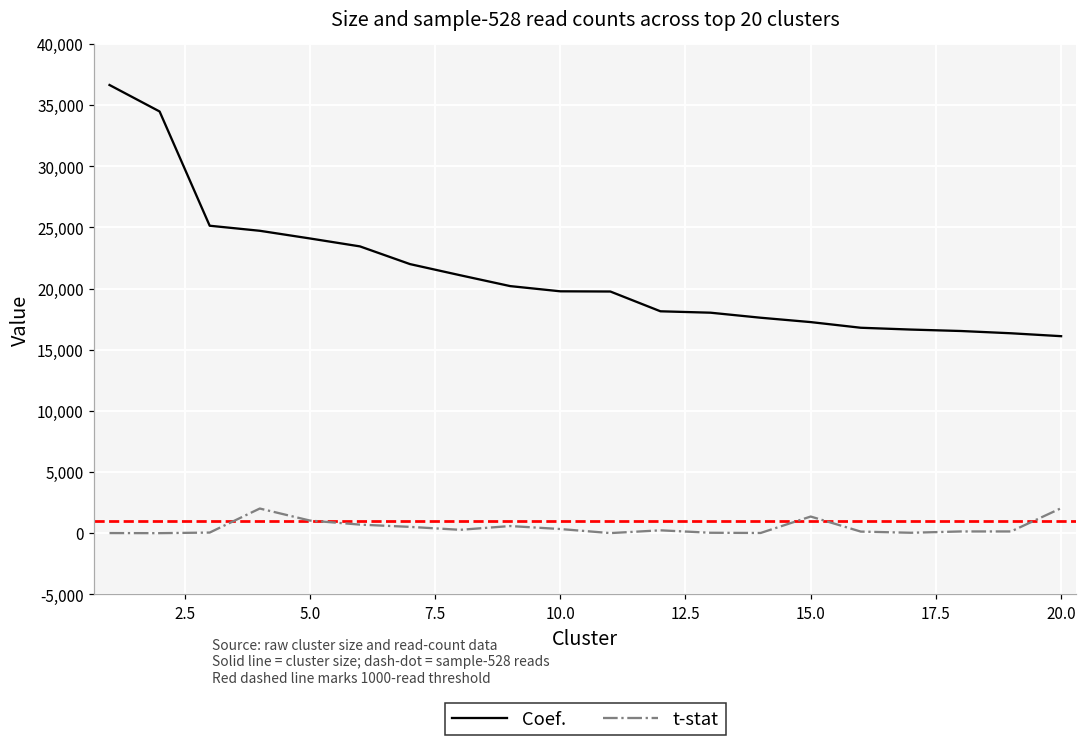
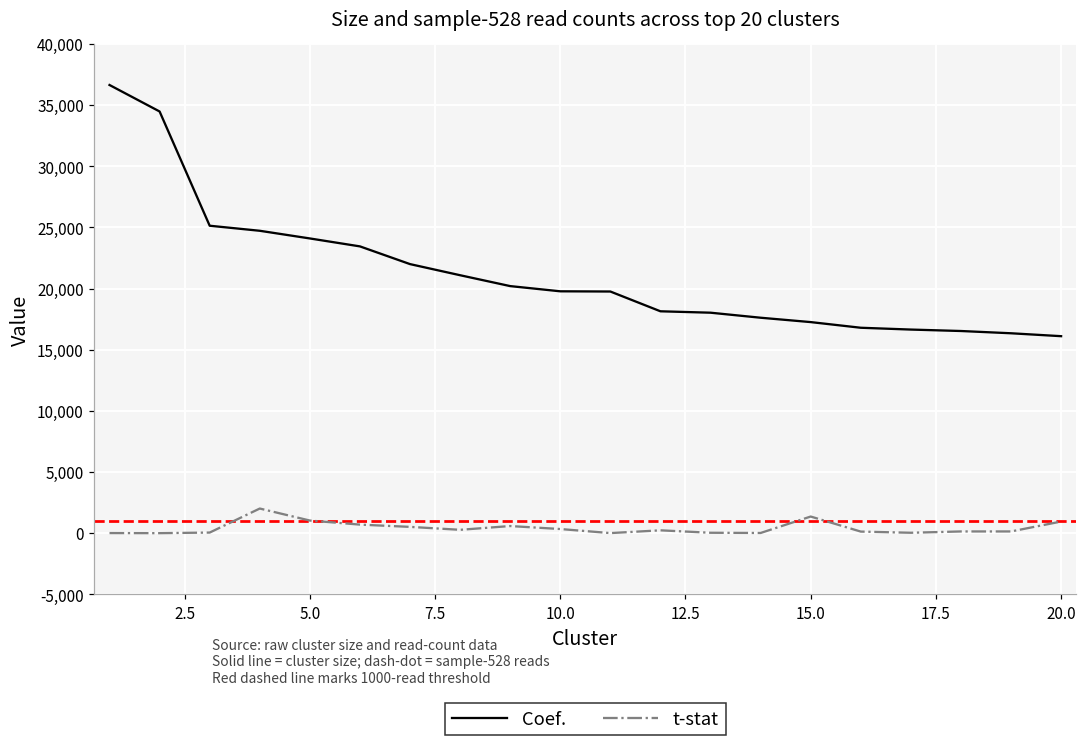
t-stat, 20.0: 2,000 -> 1,000
